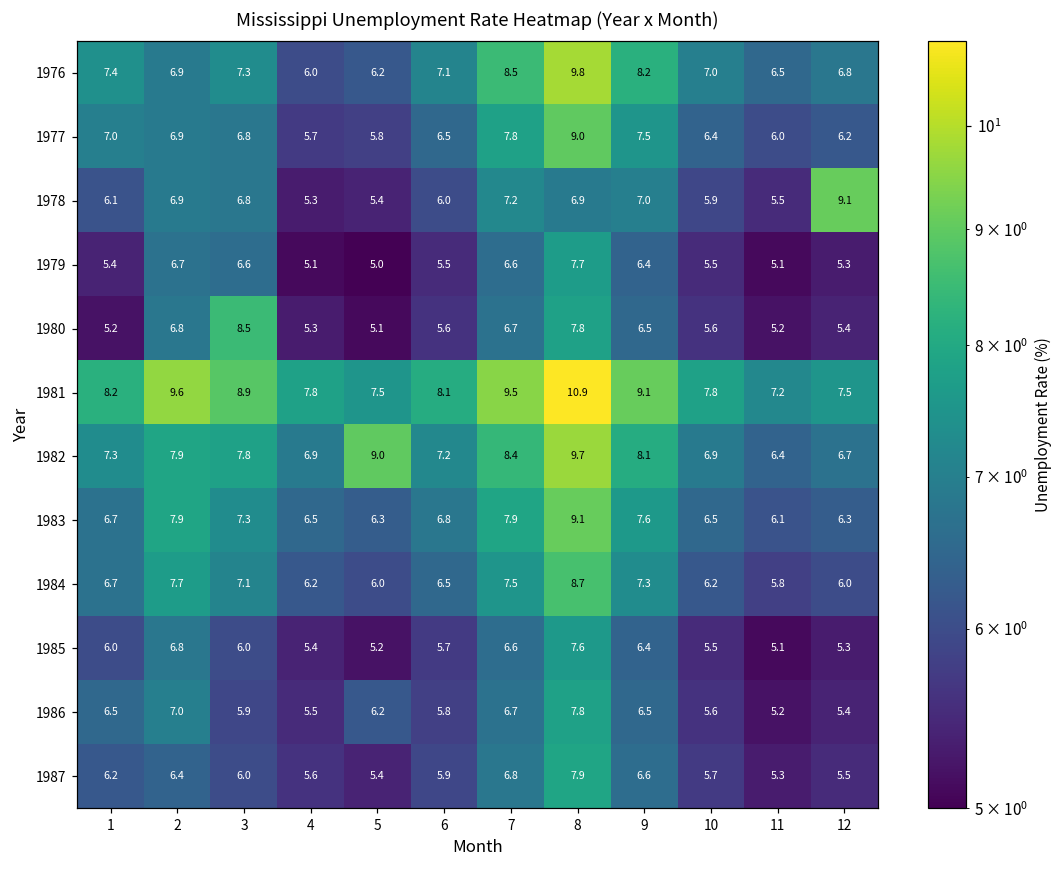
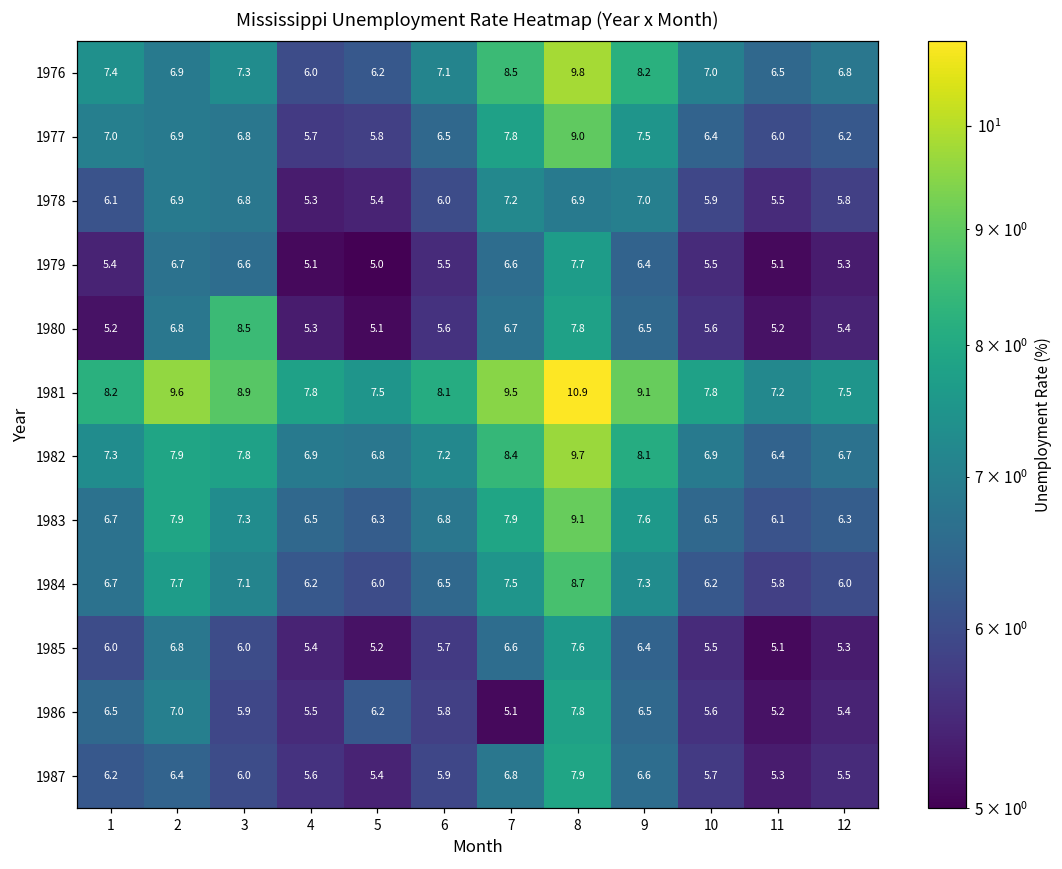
1978, 12: 9.1 -> 5.8
1982, 5: 9.0 -> 6.8
1986, 7: 6.7 -> 5.1
